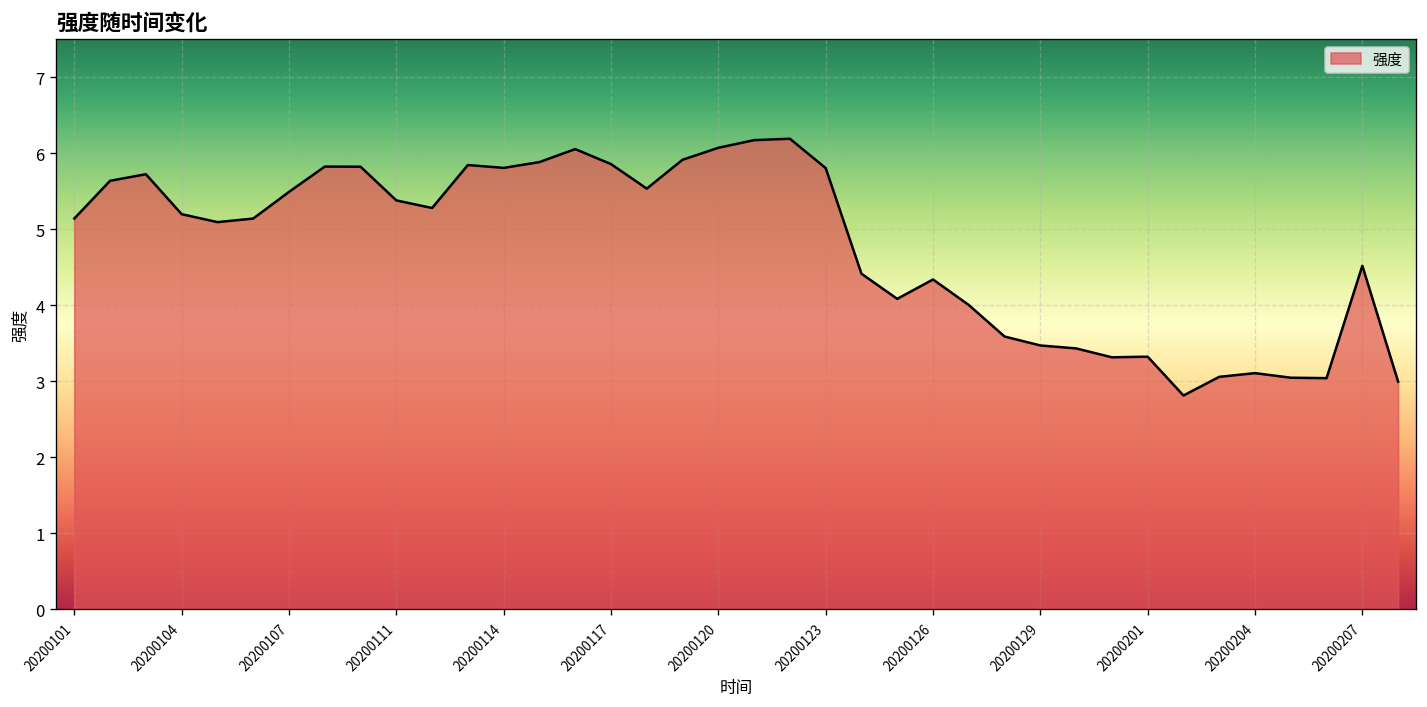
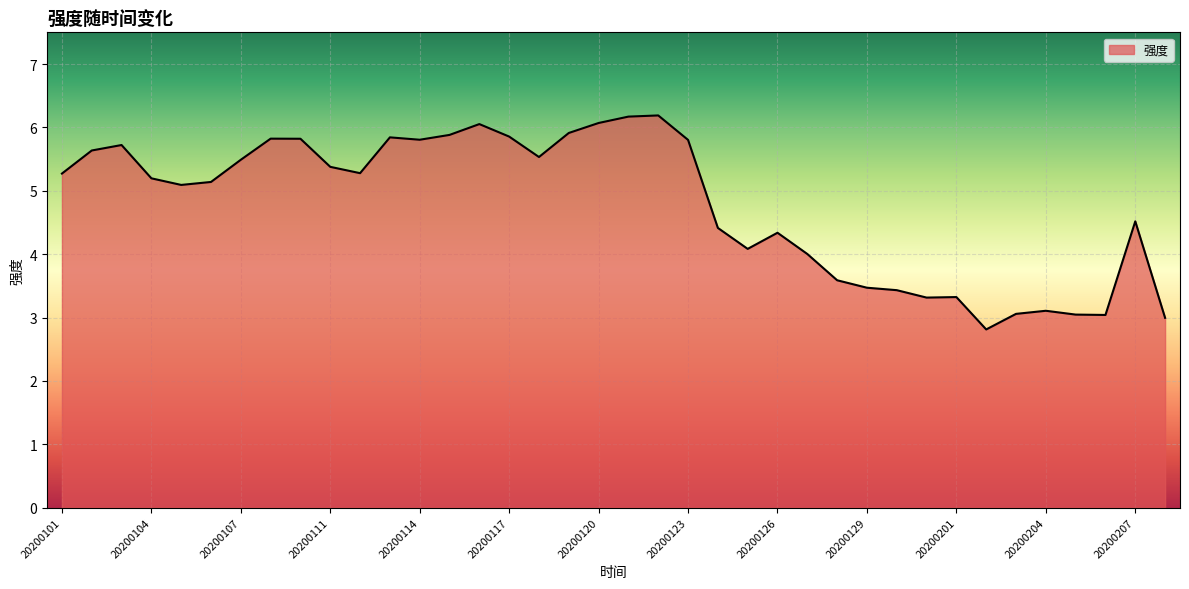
20200101: 5.1 -> 5.3
